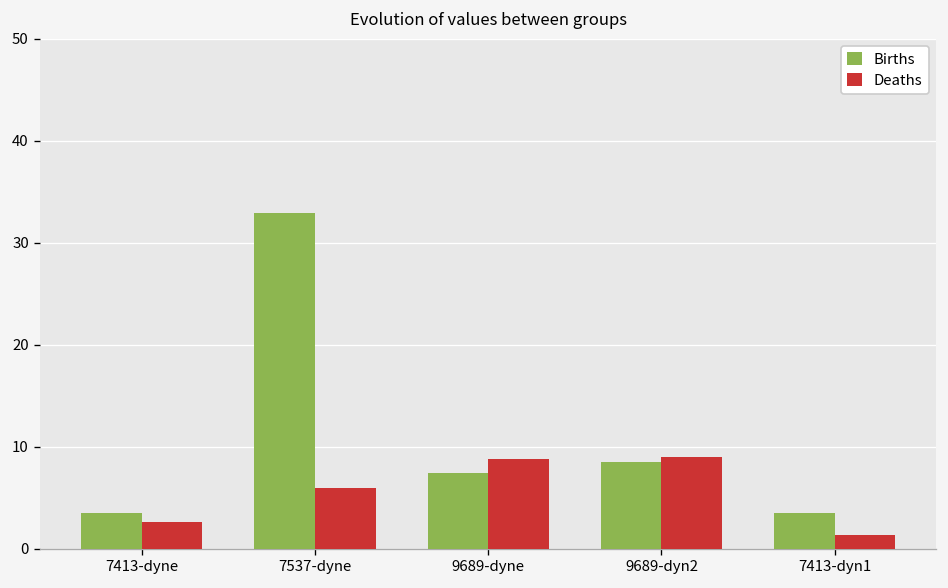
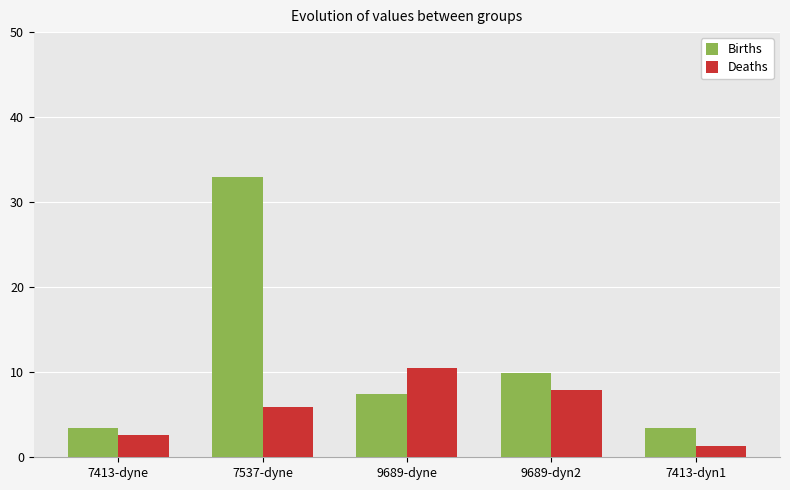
Deaths, 9689-dyne: 9 -> 11
Births, 9689-dyn2: 8 -> 10
Deaths, 9689-dyn2: 9 -> 8
